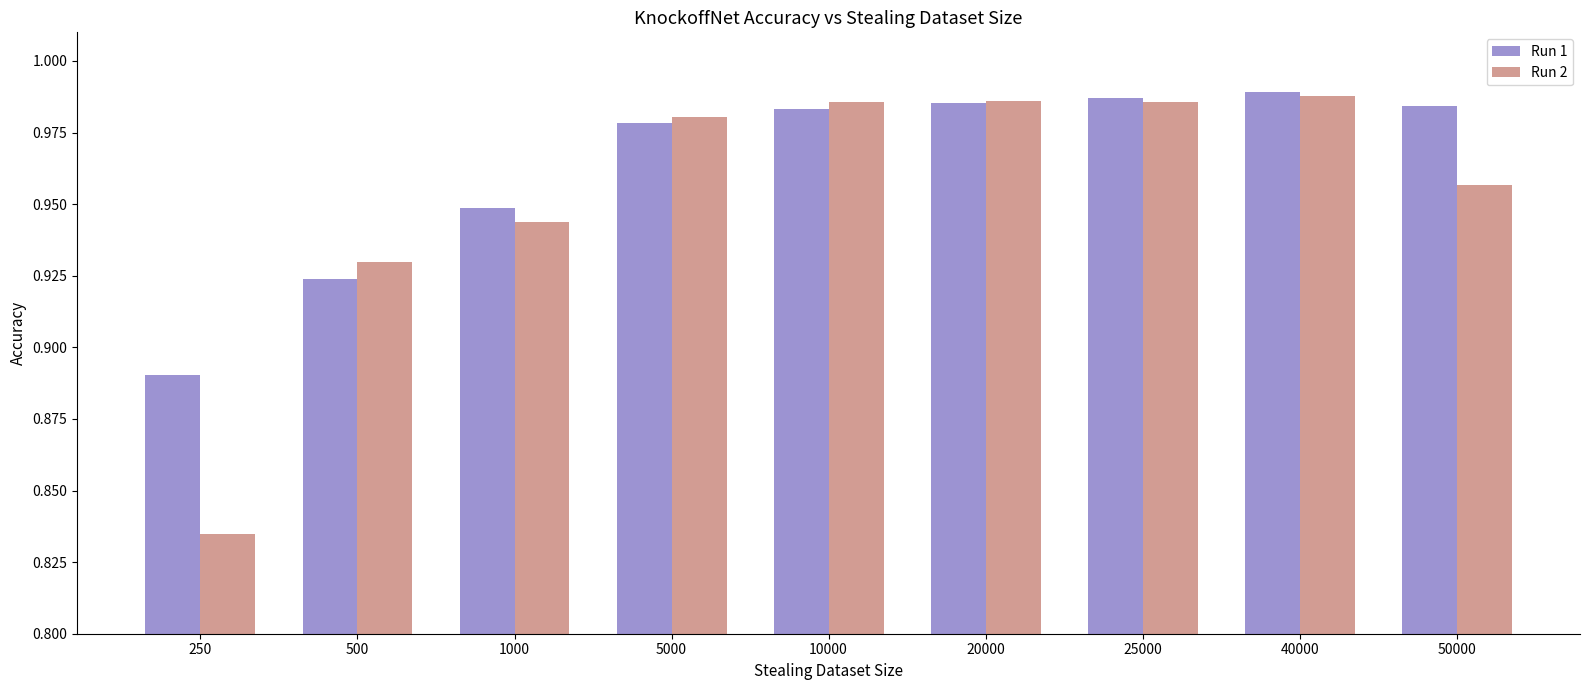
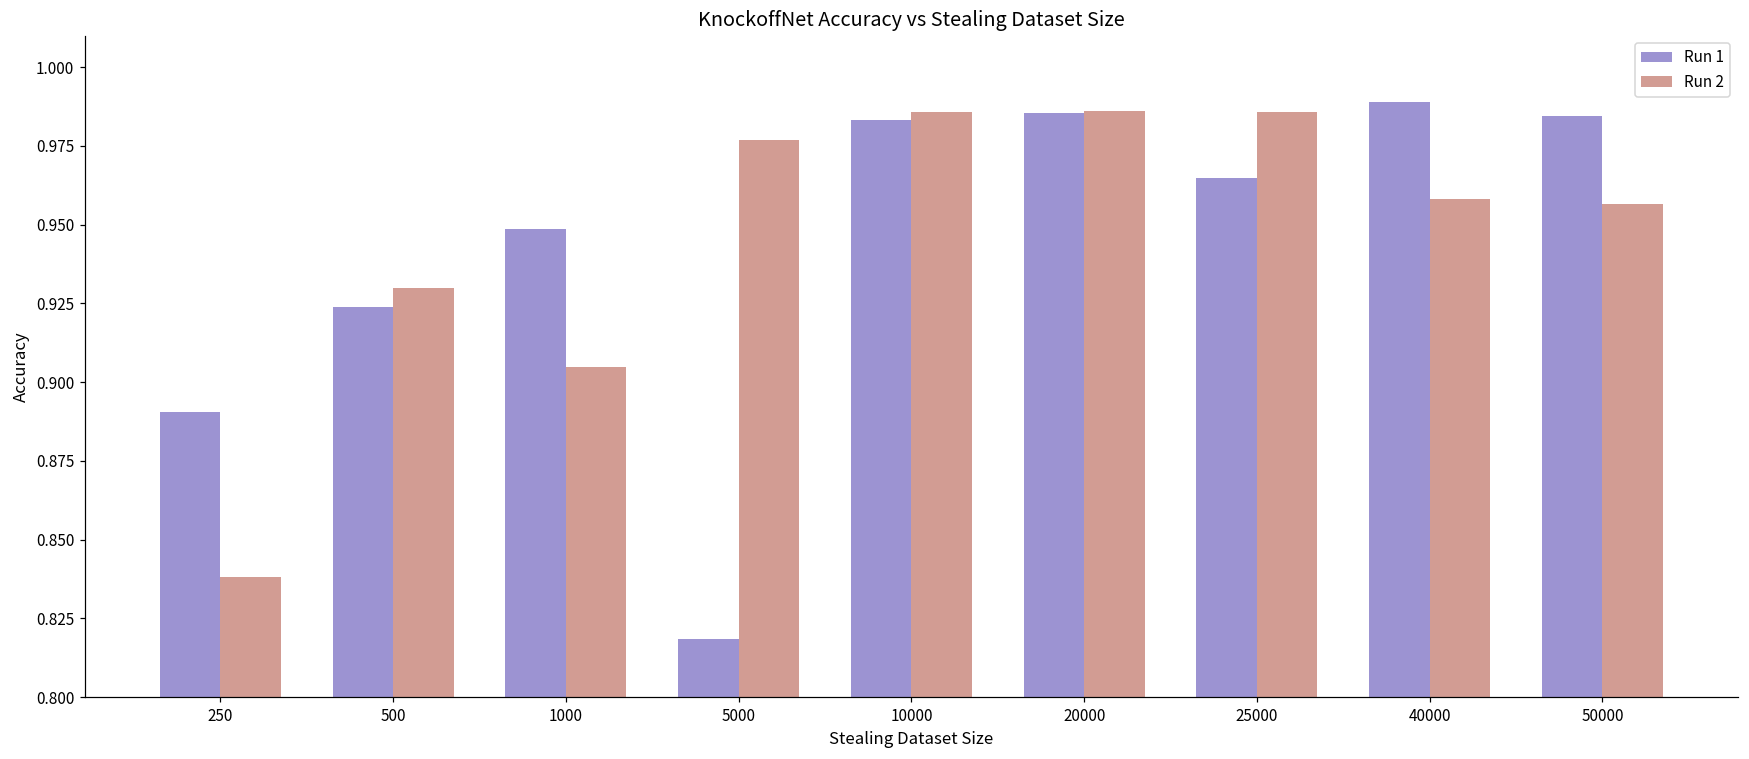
Run 2, 250: 0.835 -> 0.838
Run 2, 1000: 0.944 -> 0.905
Run 1, 5000: 0.978 -> 0.818
Run 2, 5000: 0.981 -> 0.977
Run 1, 25000: 0.987 -> 0.965
Run 2, 40000: 0.988 -> 0.958
